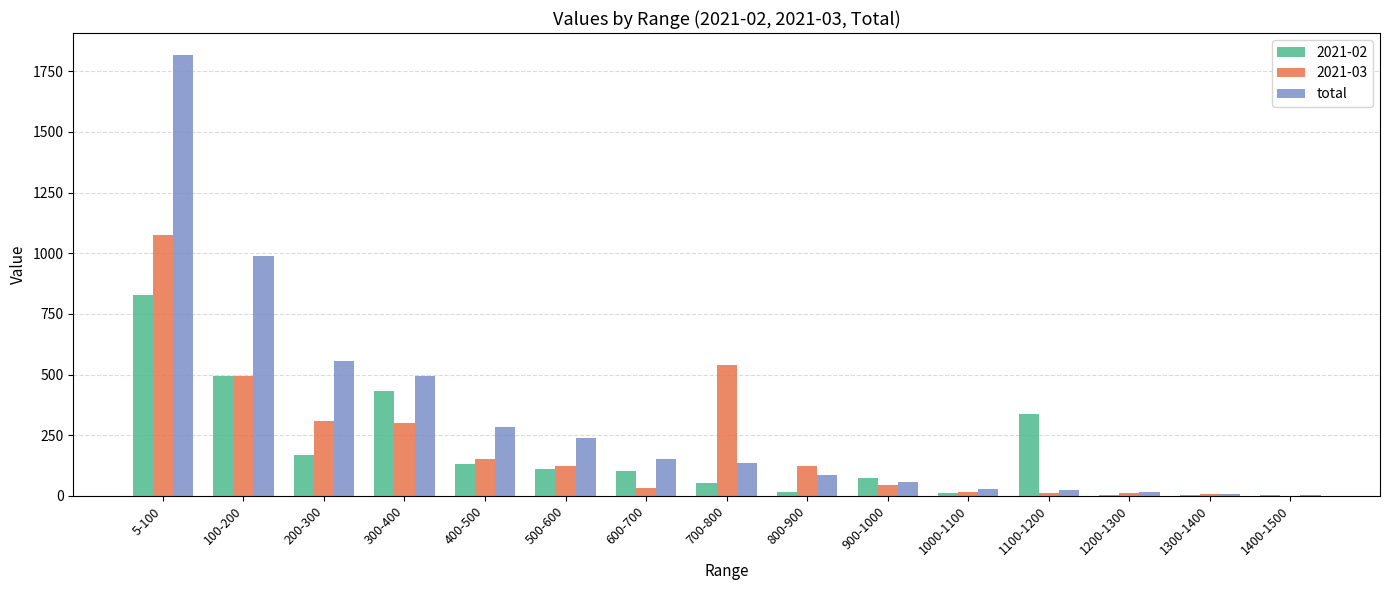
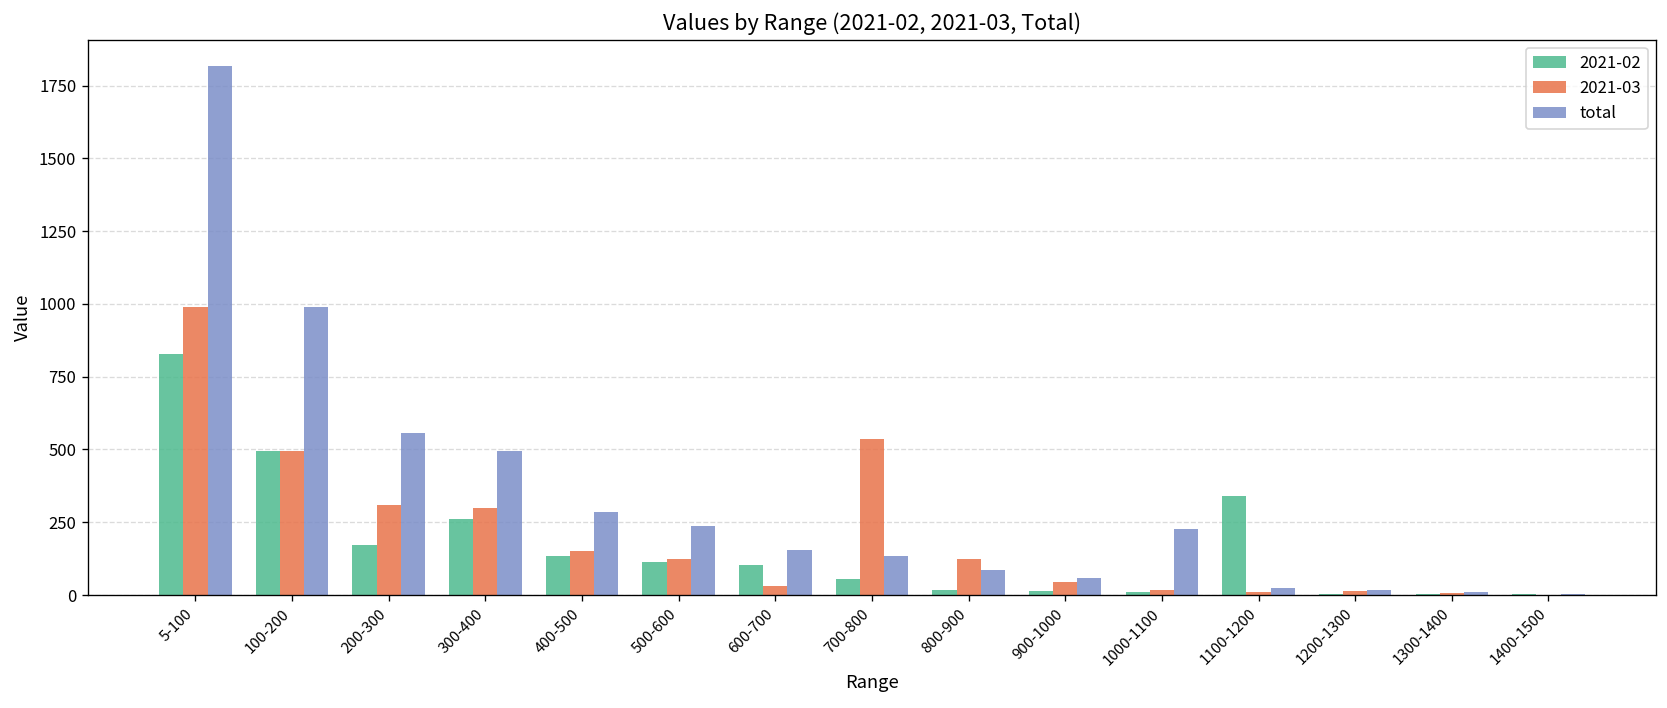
2021-03, 5-100: 1080 -> 990
2021-02, 300-400: 430 -> 260
2021-02, 900-1000: 70 -> 10
total, 1000-1100: 30 -> 230
